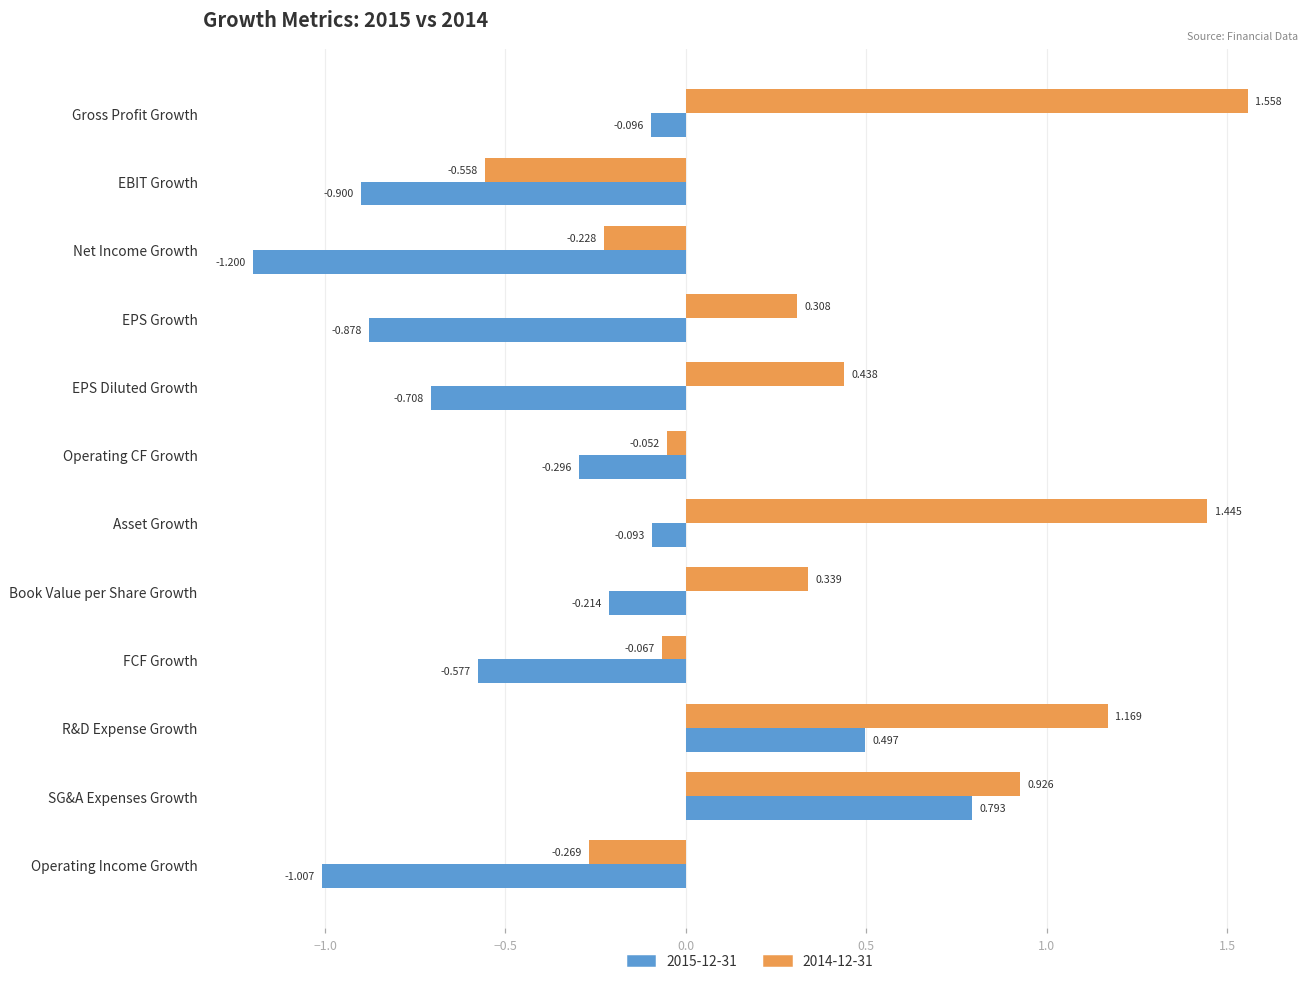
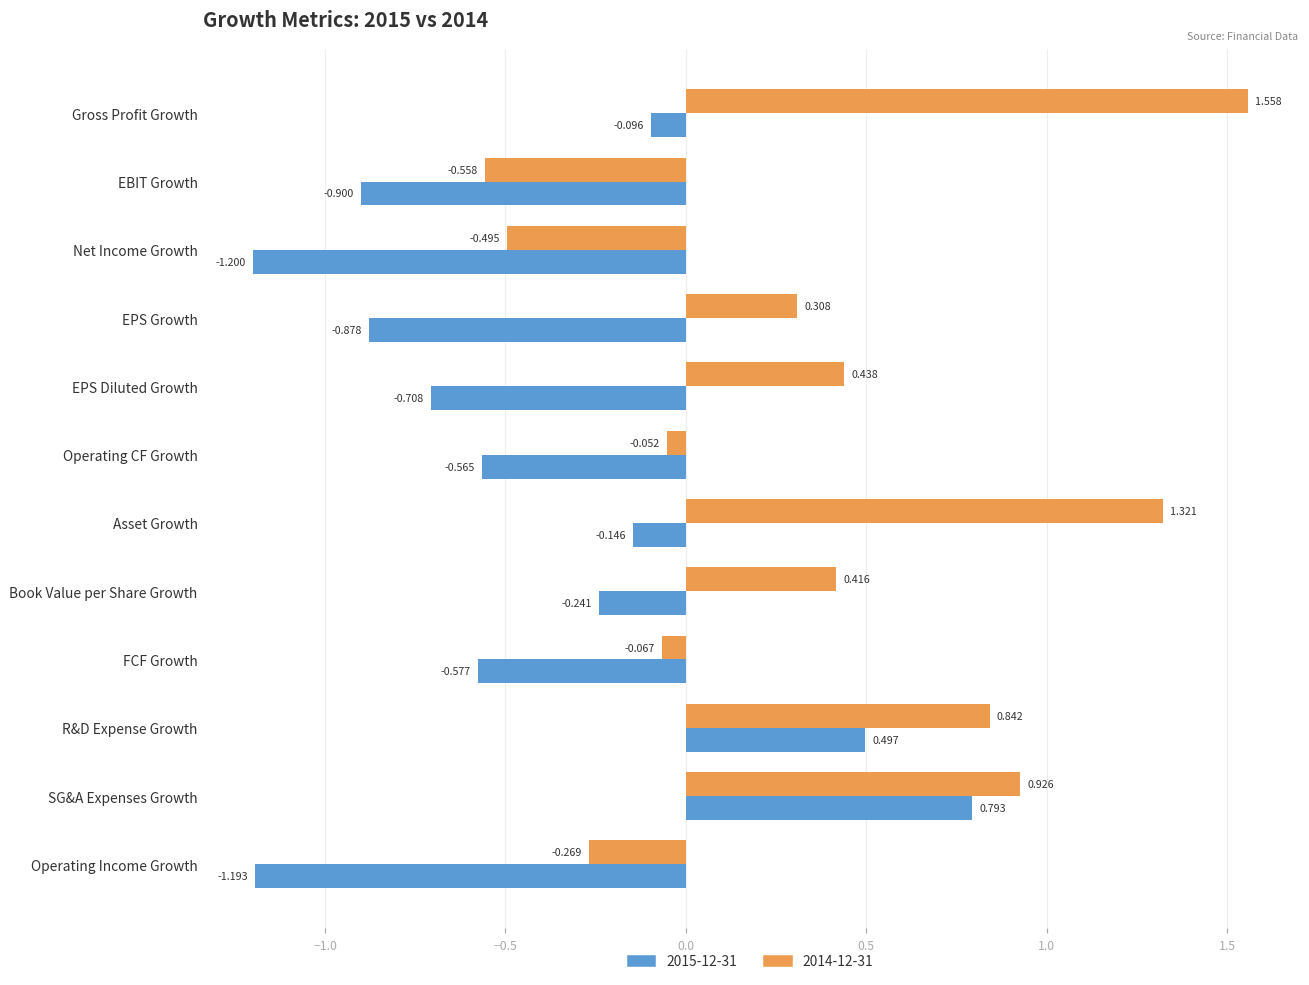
2014-12-31, Net Income Growth: -0.228 -> -0.495
2015-12-31, Operating CF Growth: -0.296 -> -0.565
2014-12-31, Asset Growth: 1.445 -> 1.321
2015-12-31, Asset Growth: -0.093 -> -0.146
2014-12-31, Book Value per Share Growth: 0.339 -> 0.416
2015-12-31, Book Value per Share Growth: -0.214 -> -0.241
2014-12-31, R&D Expense Growth: 1.169 -> 0.842
2015-12-31, Operating Income Growth: -1.007 -> -1.193
